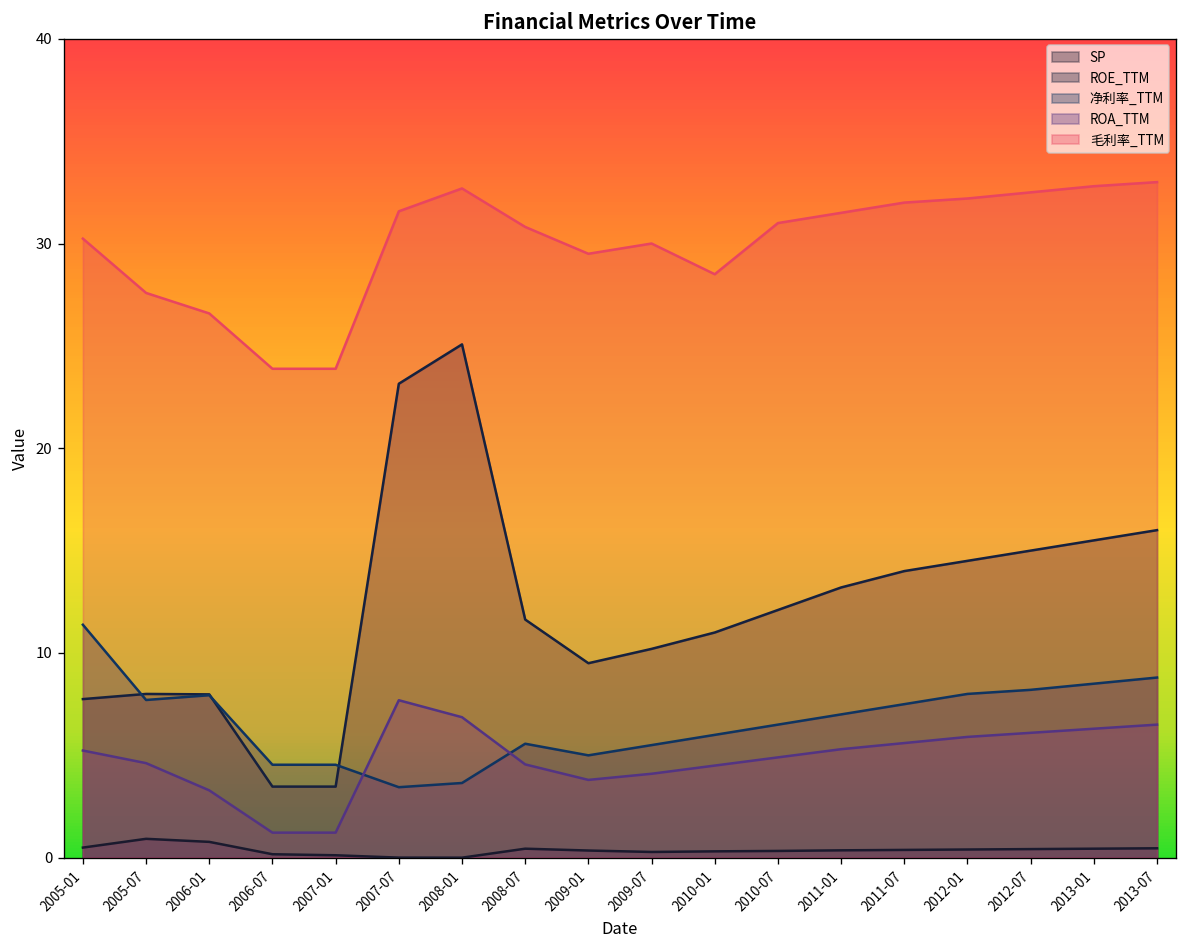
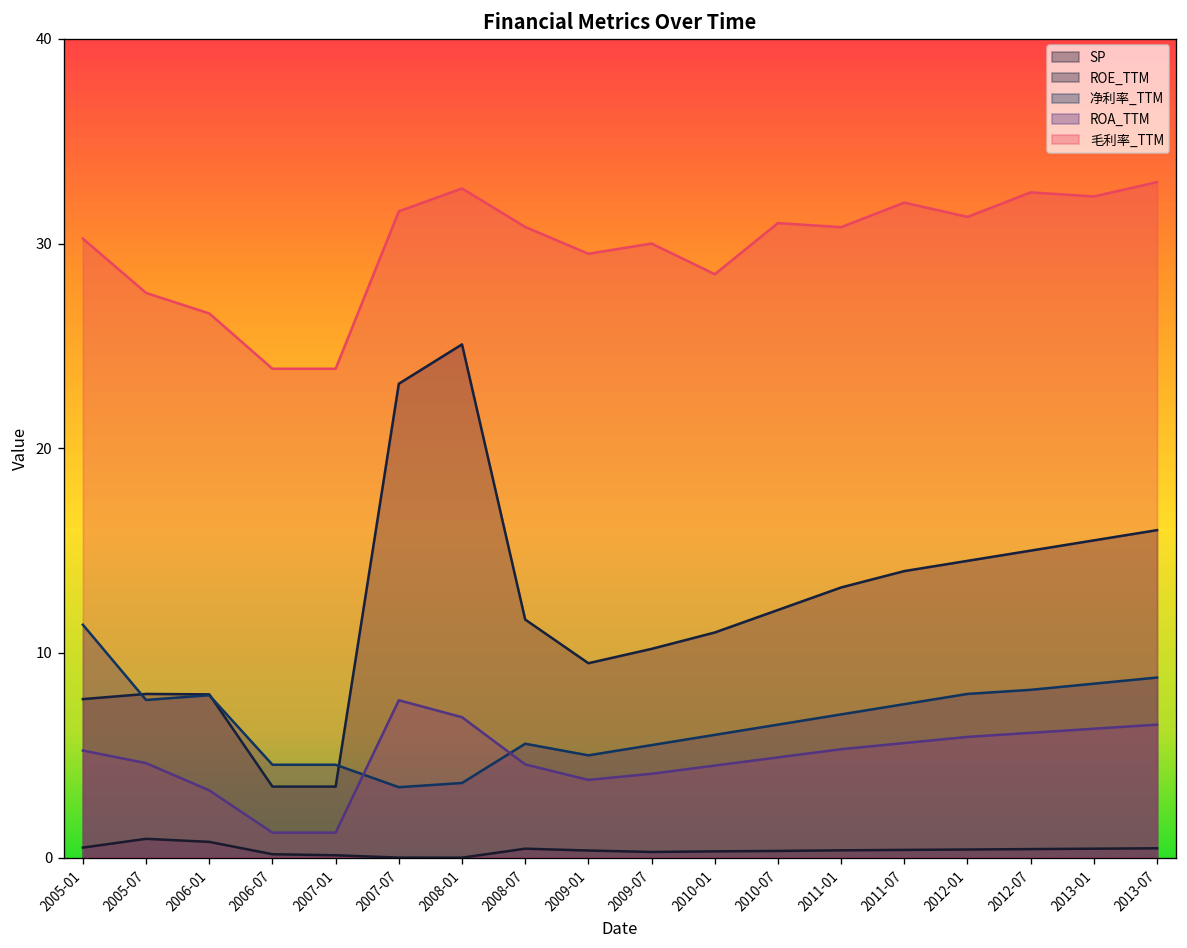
毛利率_TTM, 2011-01: 31.5 -> 30.8
毛利率_TTM, 2012-01: 32.2 -> 31.3
毛利率_TTM, 2013-01: 32.8 -> 32.3
